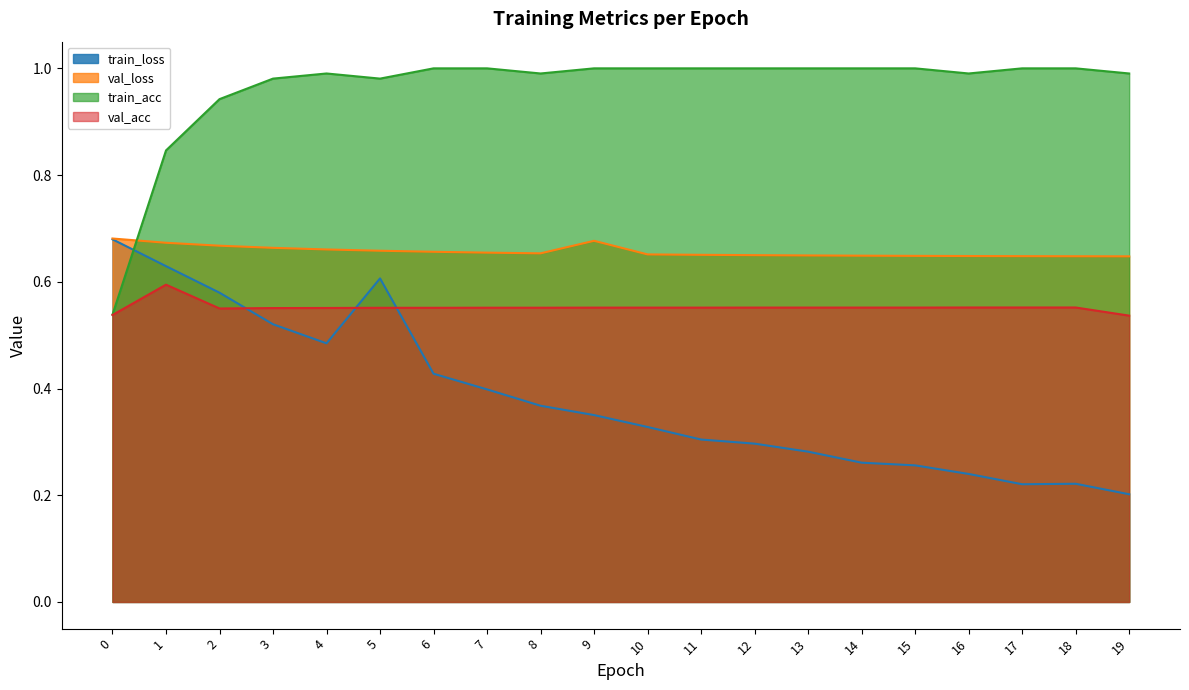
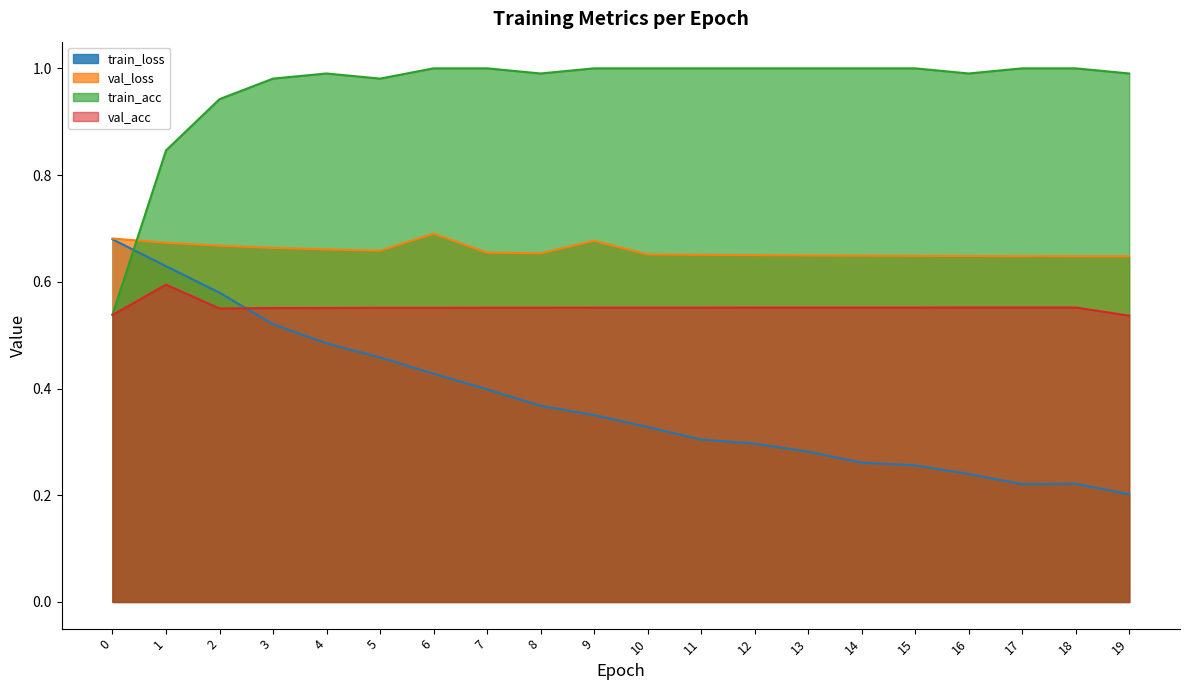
train_loss, 5: 0.61 -> 0.46
val_loss, 6: 0.66 -> 0.69
